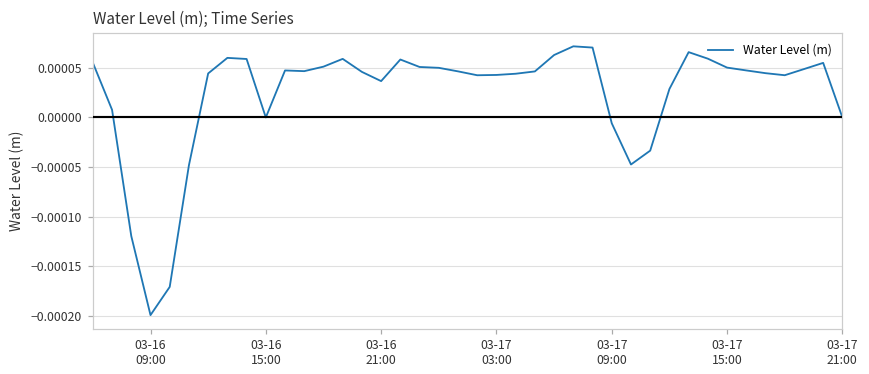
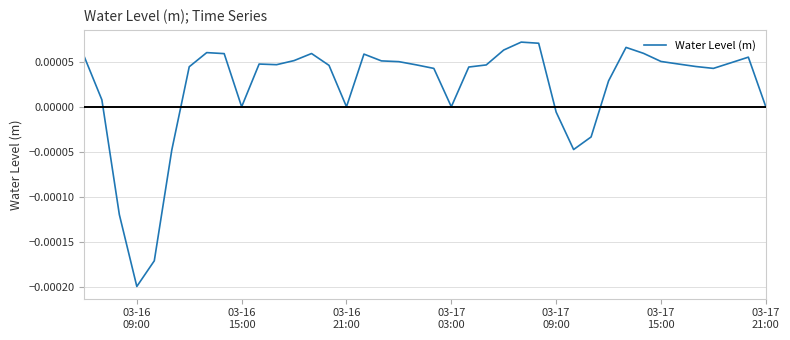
03-16 21:00: 0.00004 -> 0.00000
03-17 03:00: 0.00004 -> 0.00000
